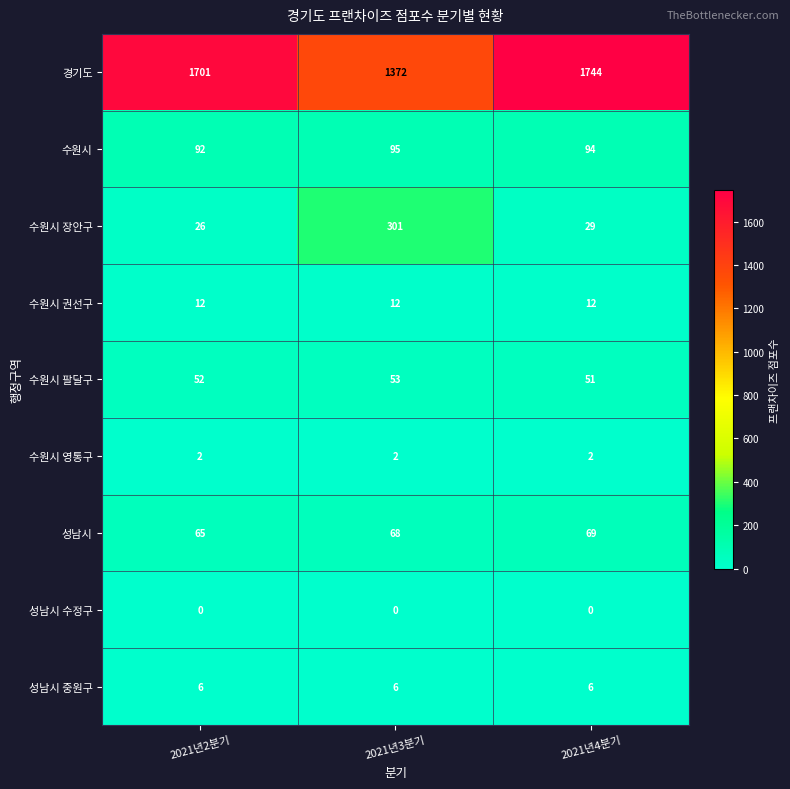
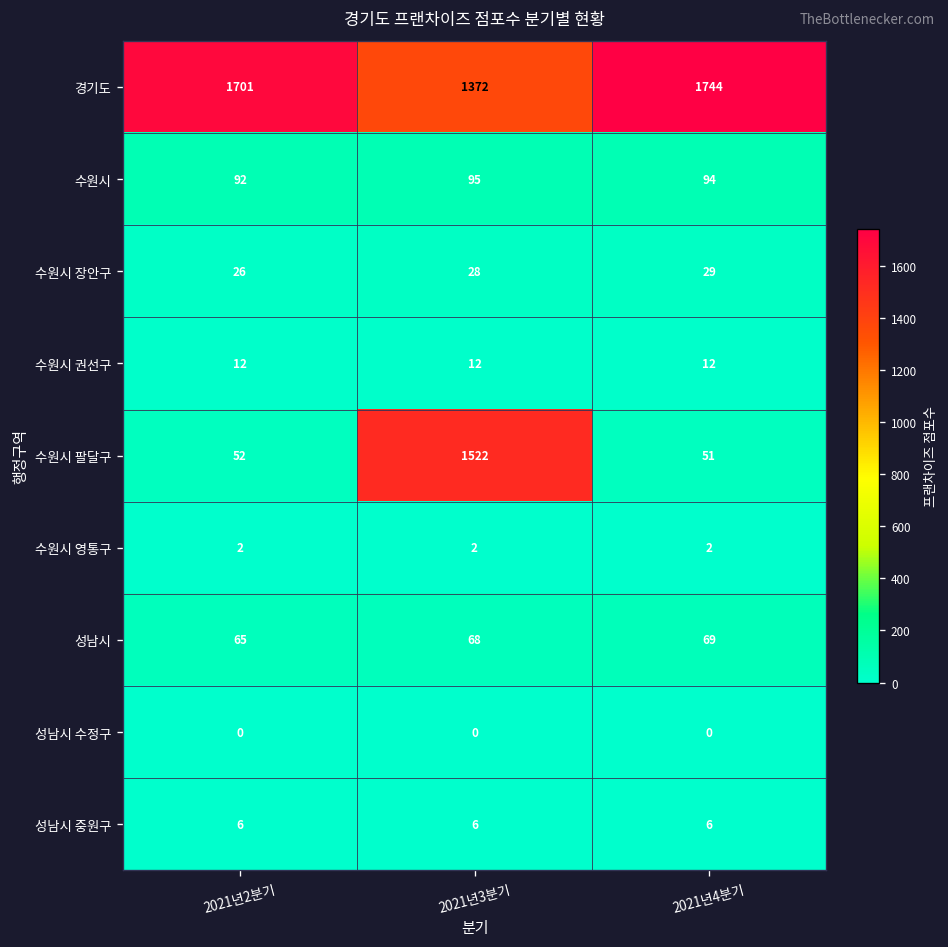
수원시 장안구, 2021년3분기: 301 -> 28
수원시 팔달구, 2021년3분기: 53 -> 1522
